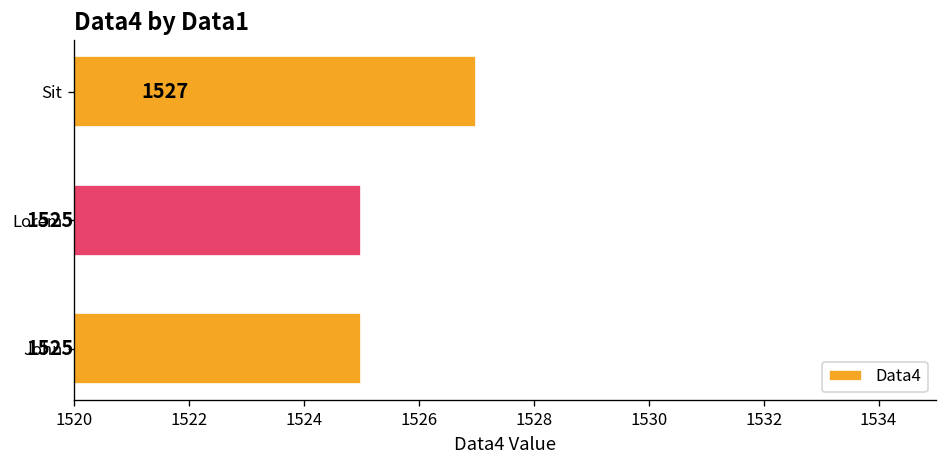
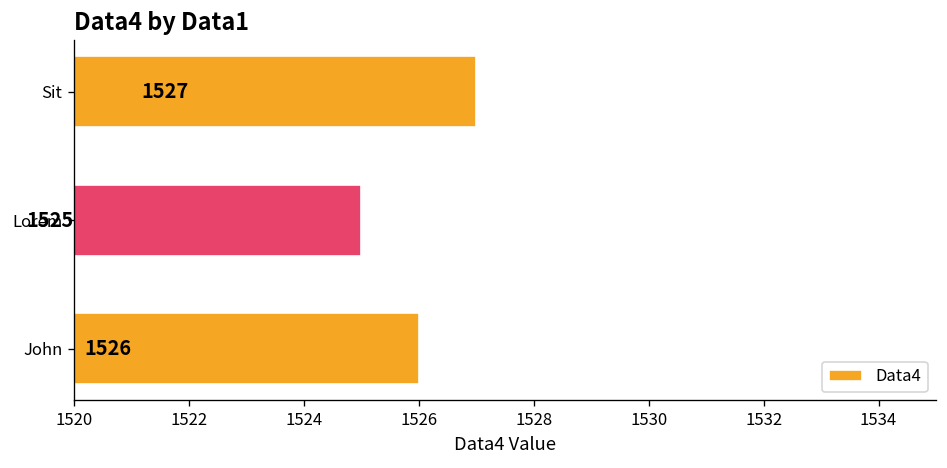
John: 1525 -> 1526
